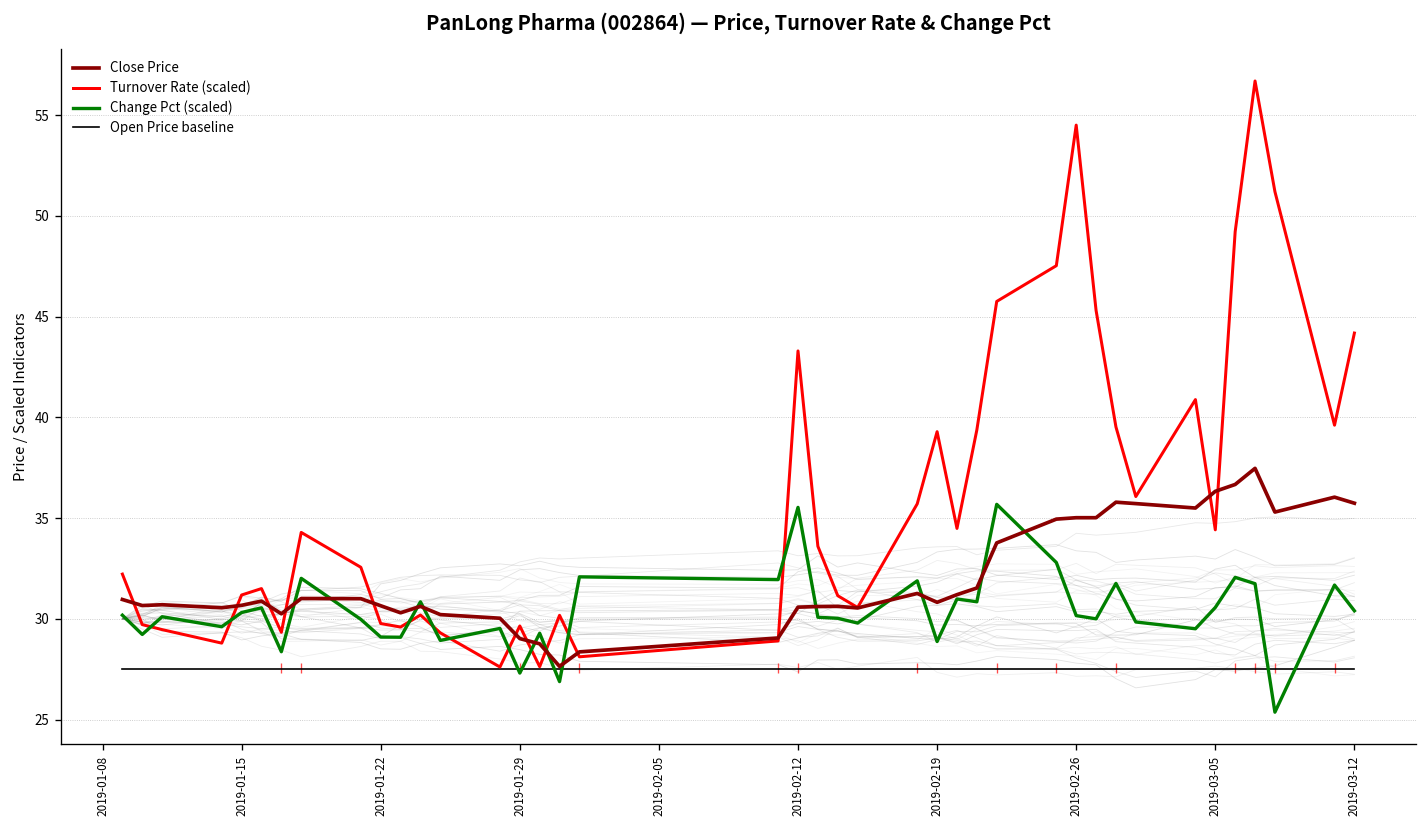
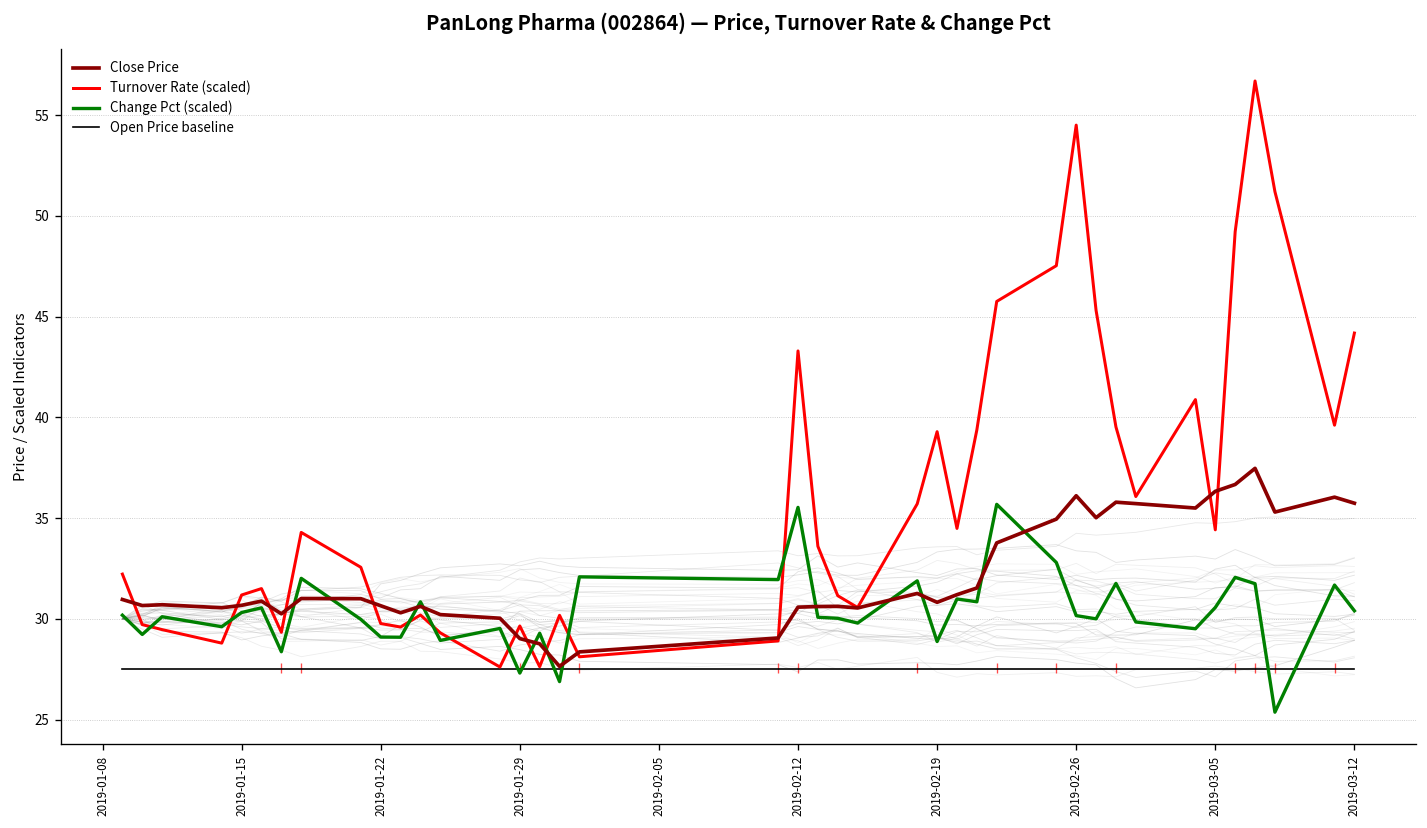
Close Price, 2019-02-26: 35.0 -> 36.1
